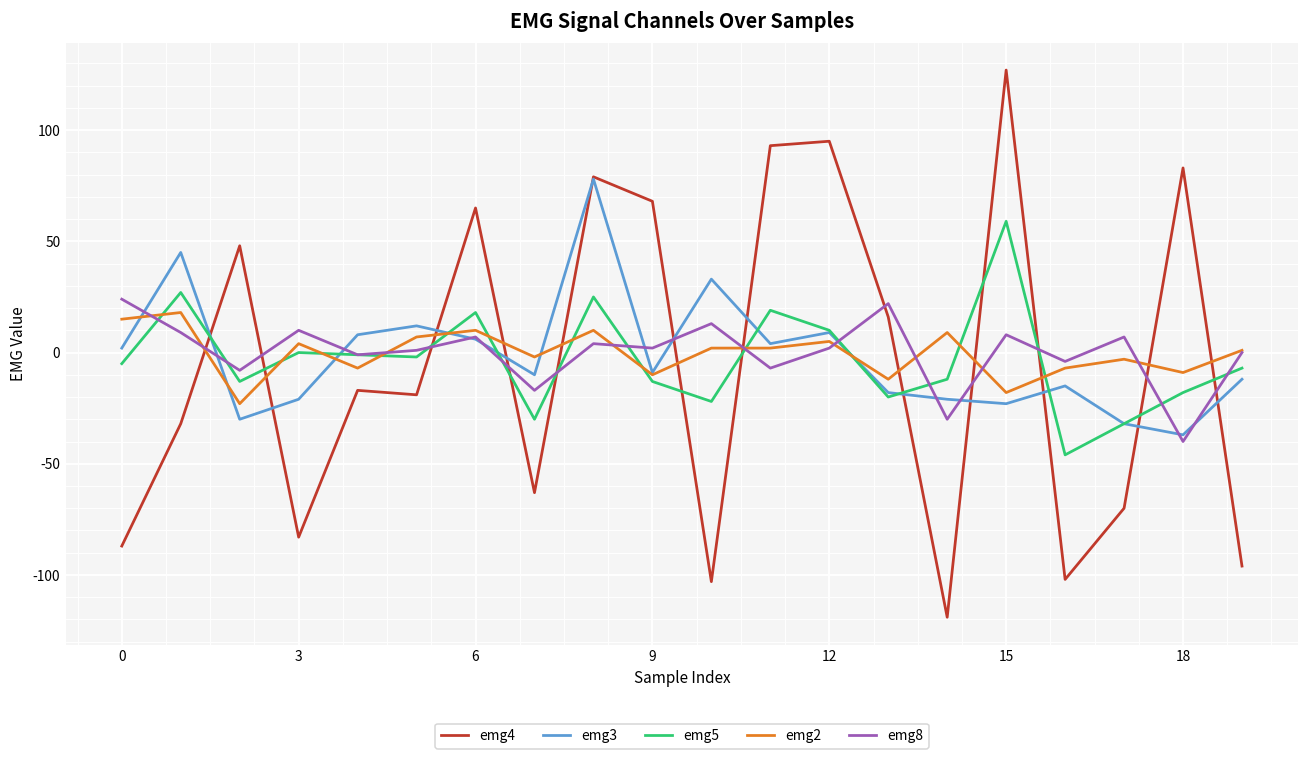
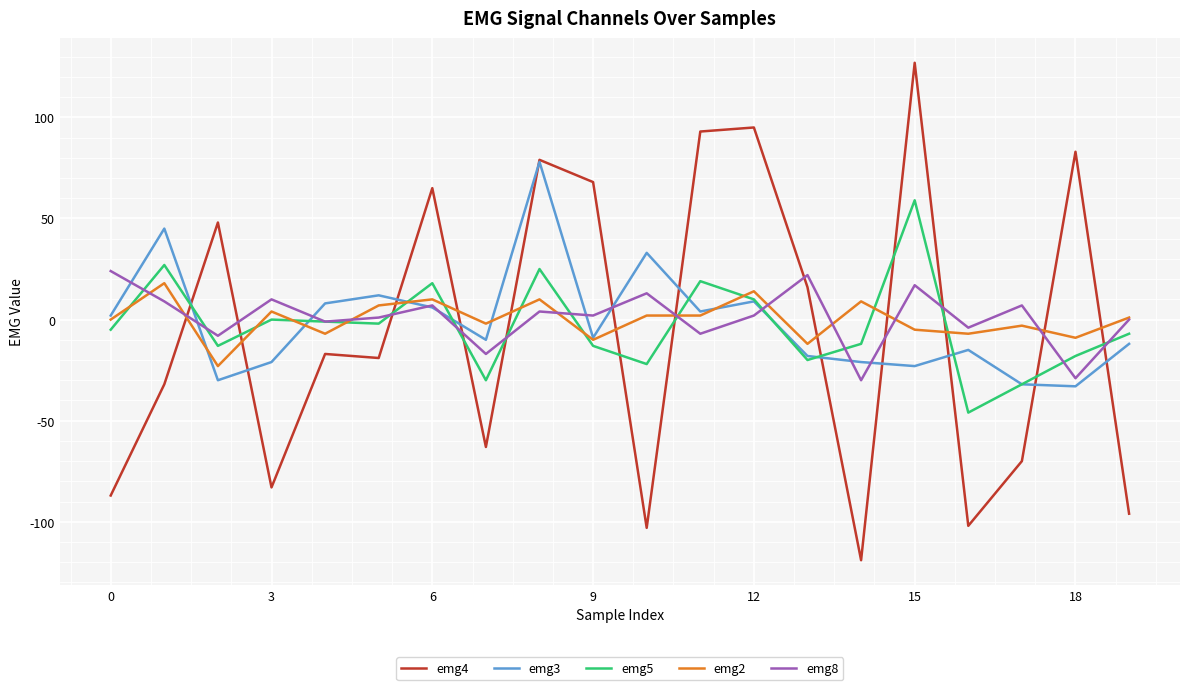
emg2, 0: 15 -> 0
emg2, 12: 5 -> 14
emg2, 15: -18 -> -5
emg8, 15: 8 -> 17
emg3, 18: -37 -> -33
emg8, 18: -40 -> -29
